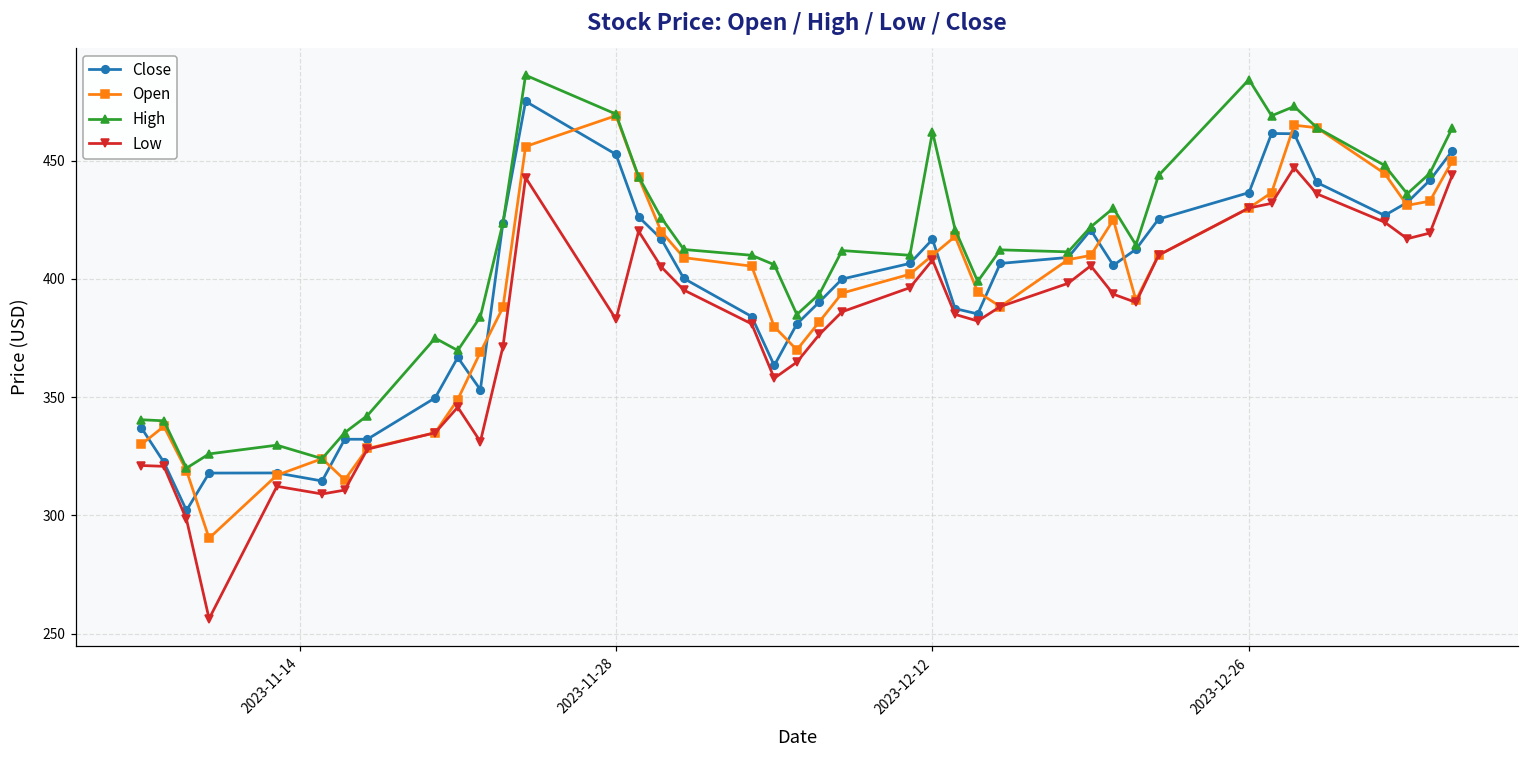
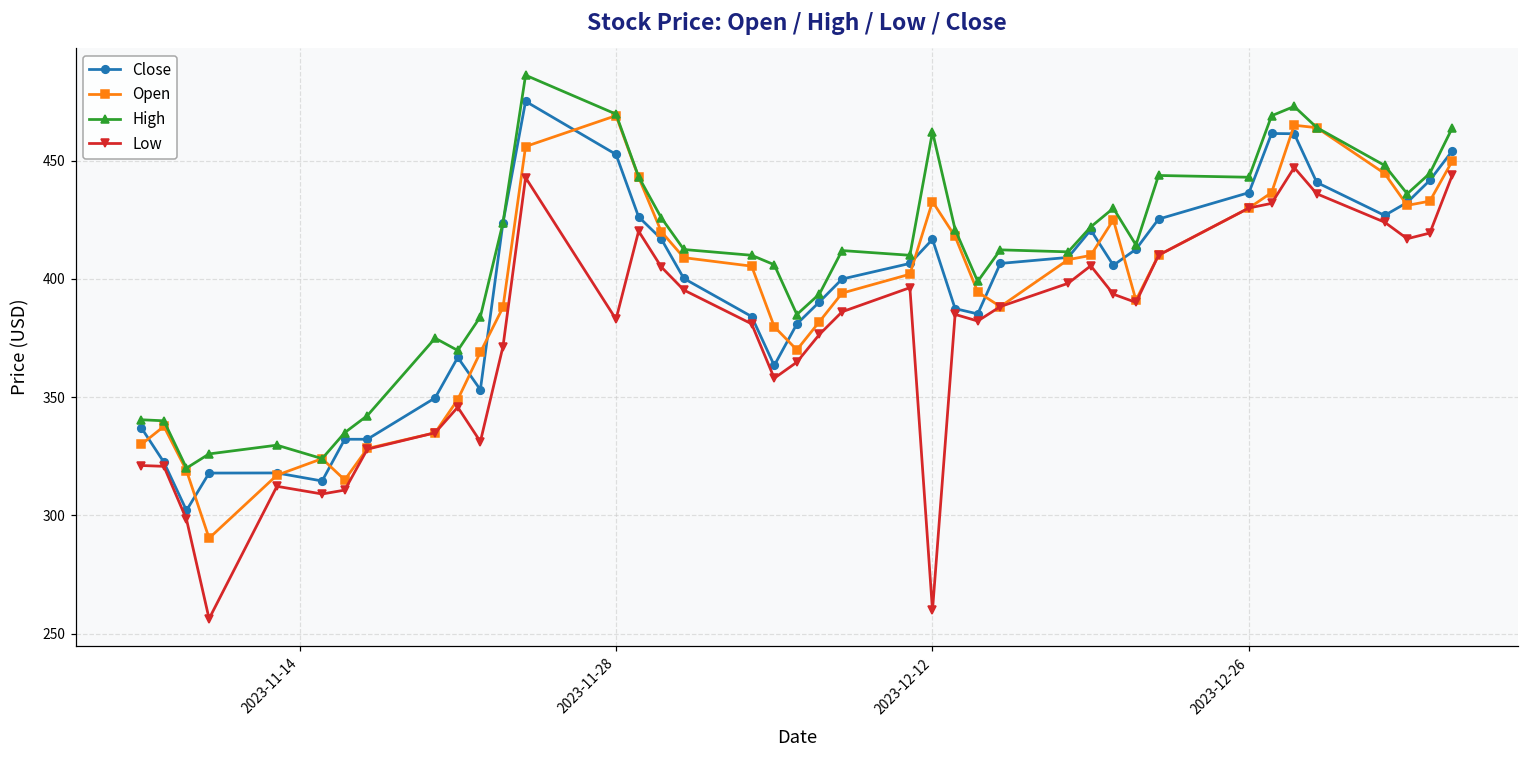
Open, 2023-12-12: 410 -> 433
Low, 2023-12-12: 408 -> 260
High, 2023-12-26: 484 -> 443
